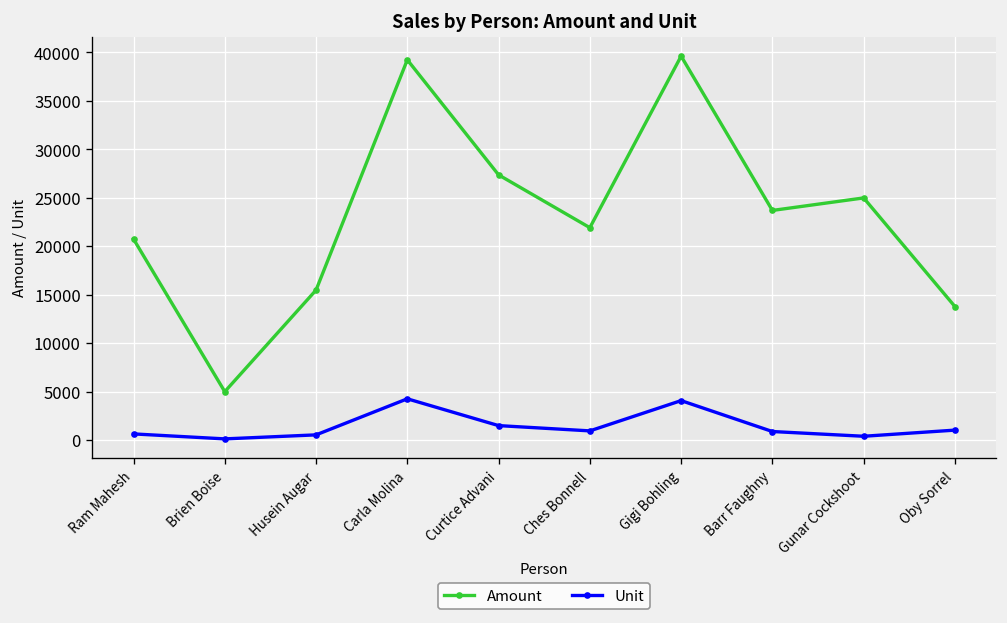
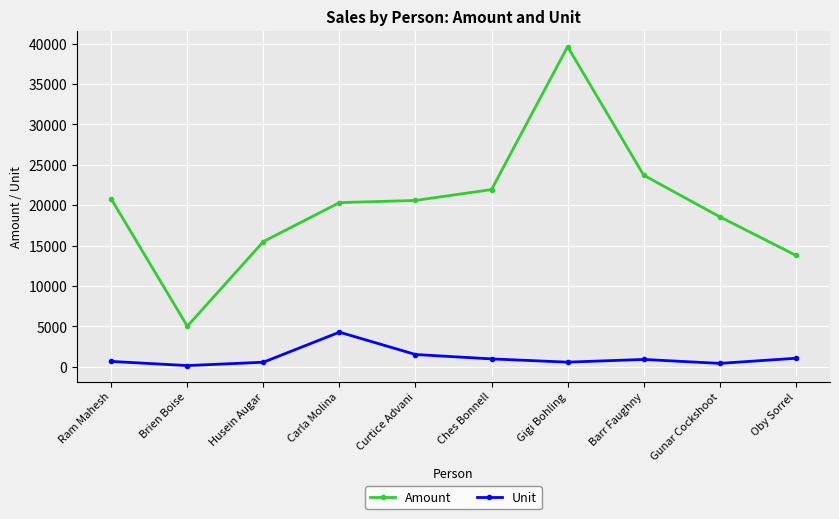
Amount, Carla Molina: 39000 -> 20000
Amount, Curtice Advani: 27000 -> 21000
Unit, Gigi Bohling: 4000 -> 1000
Amount, Gunar Cockshoot: 25000 -> 19000
